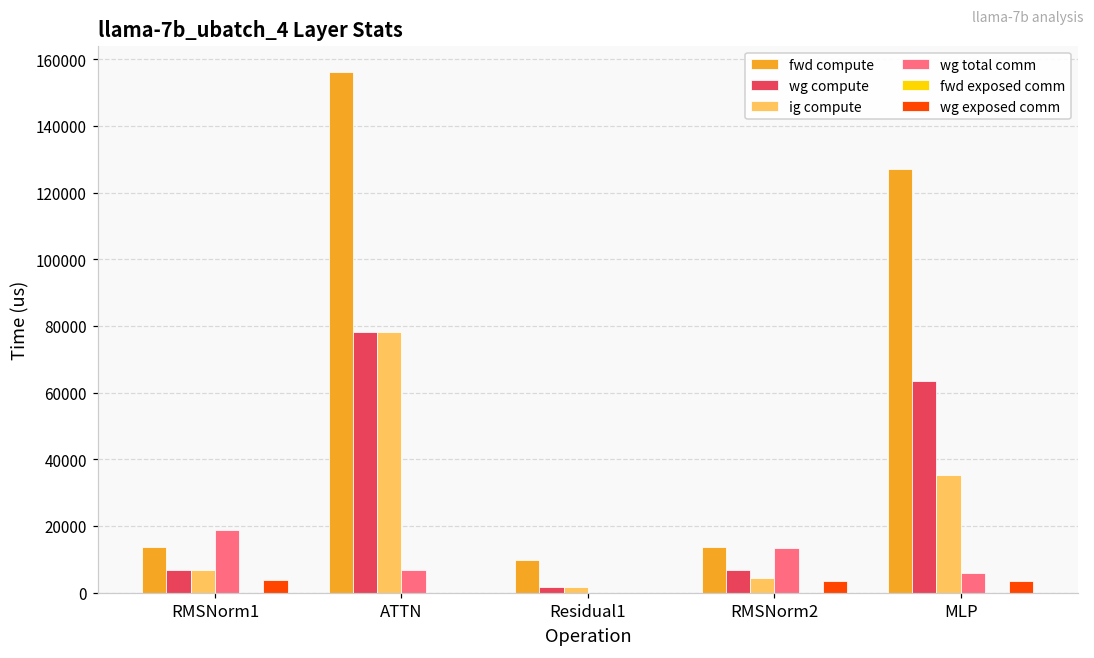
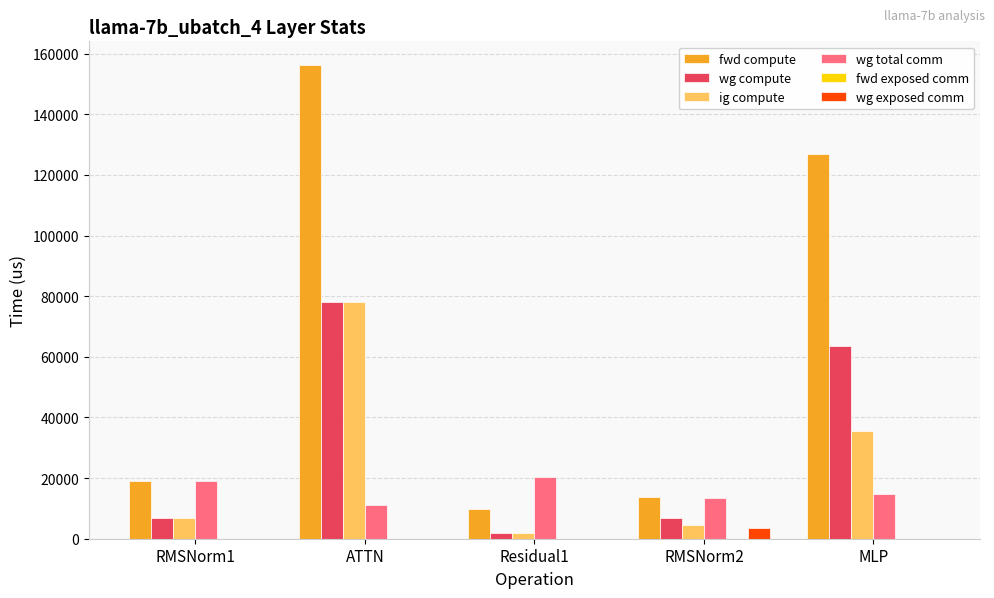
fwd compute, RMSNorm1: 14000 -> 19000
wg exposed comm, RMSNorm1: 4000 -> 0
wg total comm, ATTN: 7000 -> 11000
wg total comm, Residual1: 0 -> 20000
wg total comm, MLP: 6000 -> 15000
wg exposed comm, MLP: 4000 -> 0
